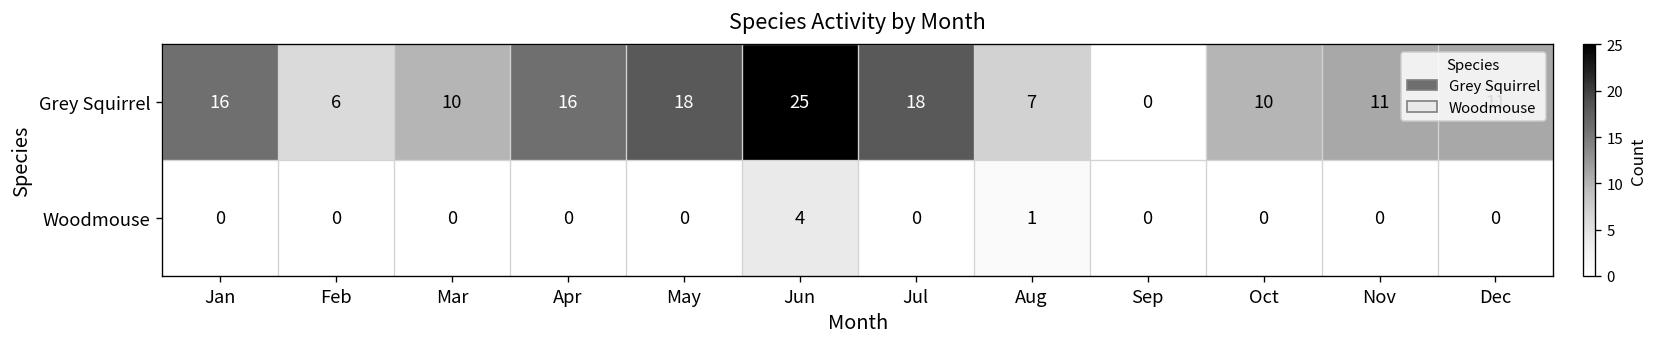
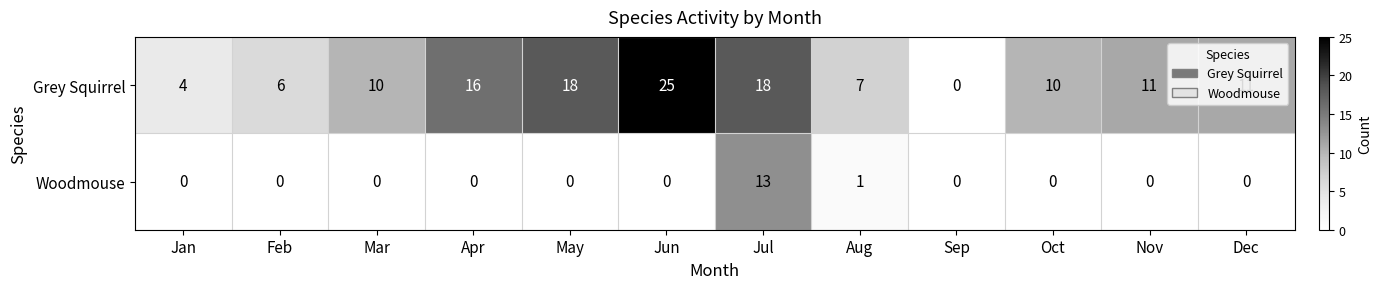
Grey Squirrel, Jan: 16 -> 4
Woodmouse, Jun: 4 -> 0
Woodmouse, Jul: 0 -> 13
